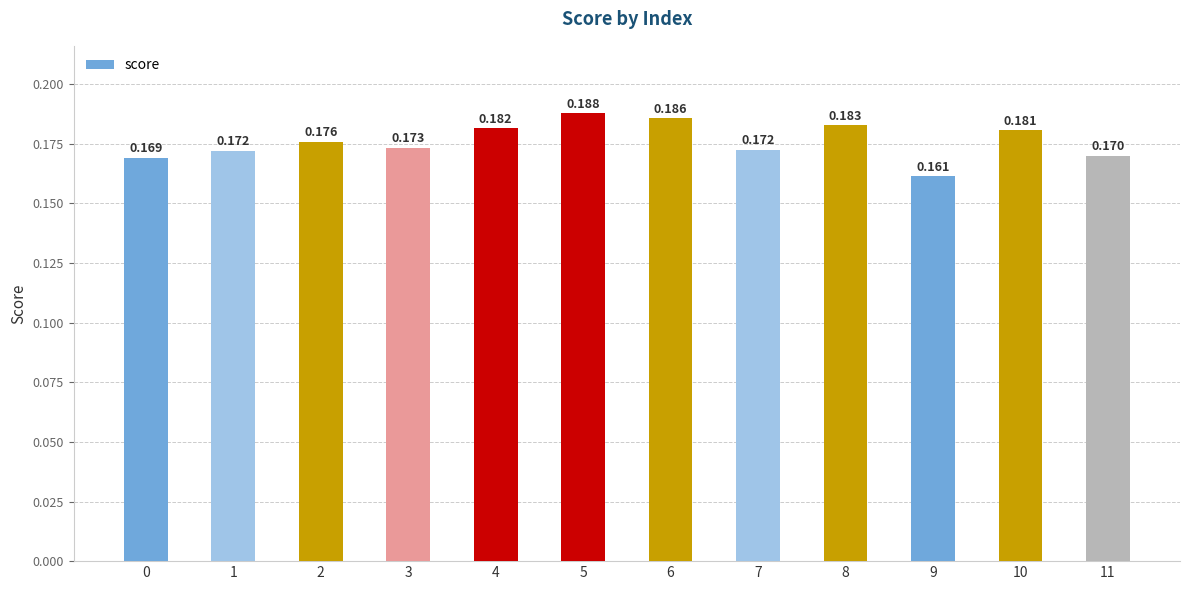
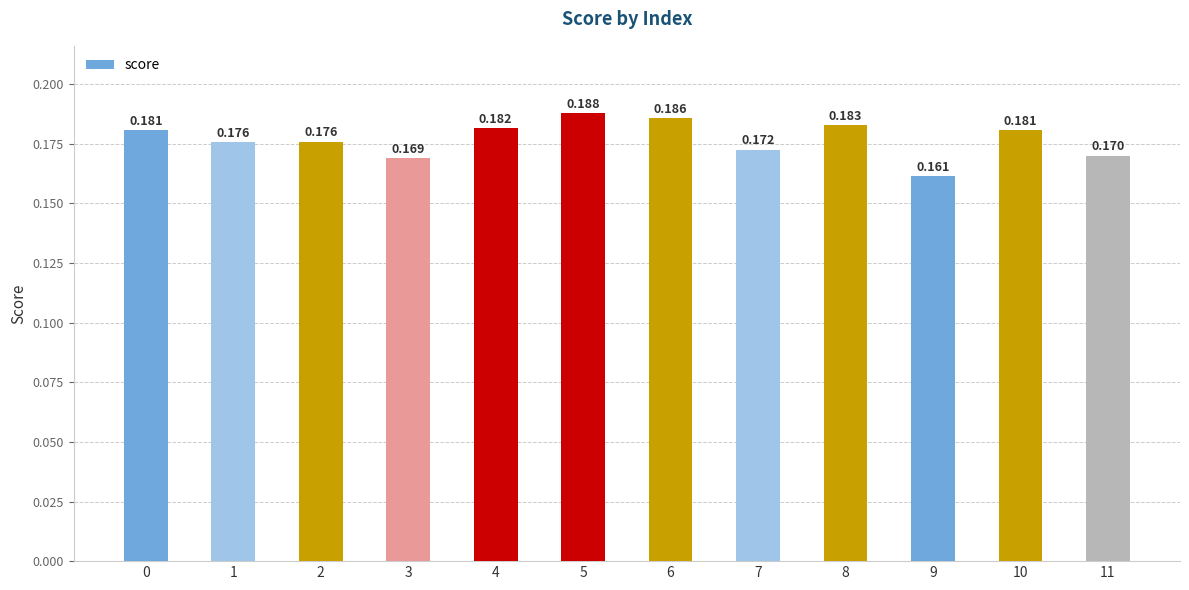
0: 0.169 -> 0.181
1: 0.172 -> 0.176
3: 0.173 -> 0.169
